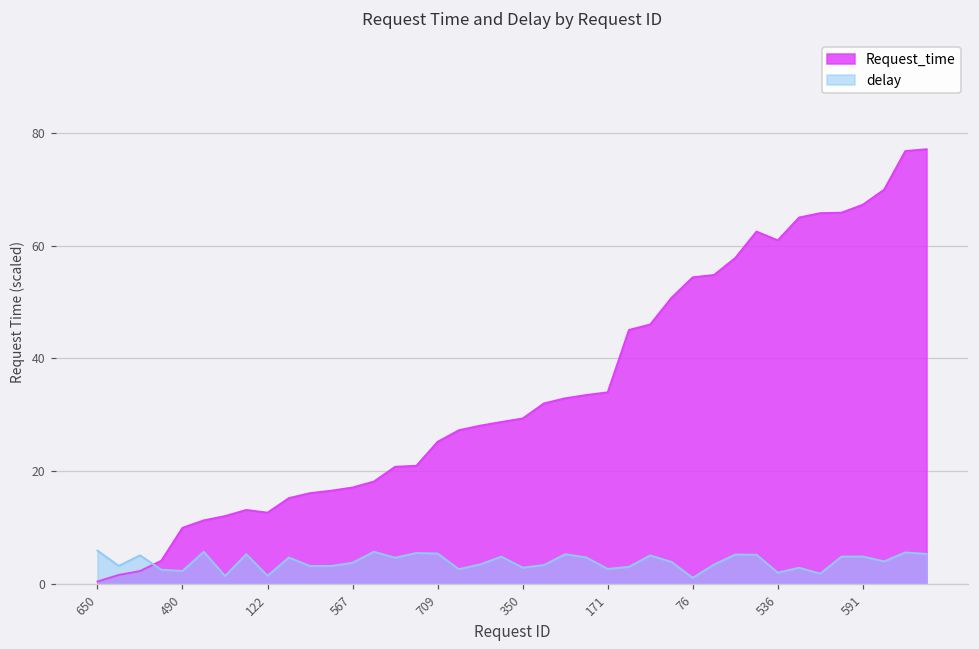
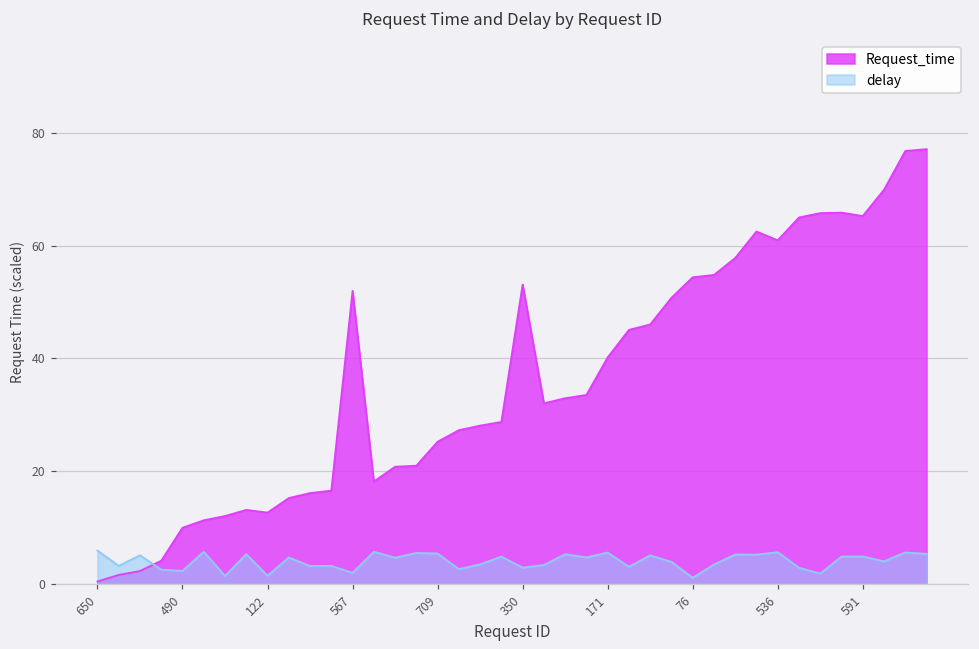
Request_time, 567: 17 -> 52
delay, 567: 4 -> 2
Request_time, 350: 29 -> 53
Request_time, 171: 34 -> 40
delay, 171: 3 -> 6
delay, 536: 2 -> 6
Request_time, 591: 67 -> 65
